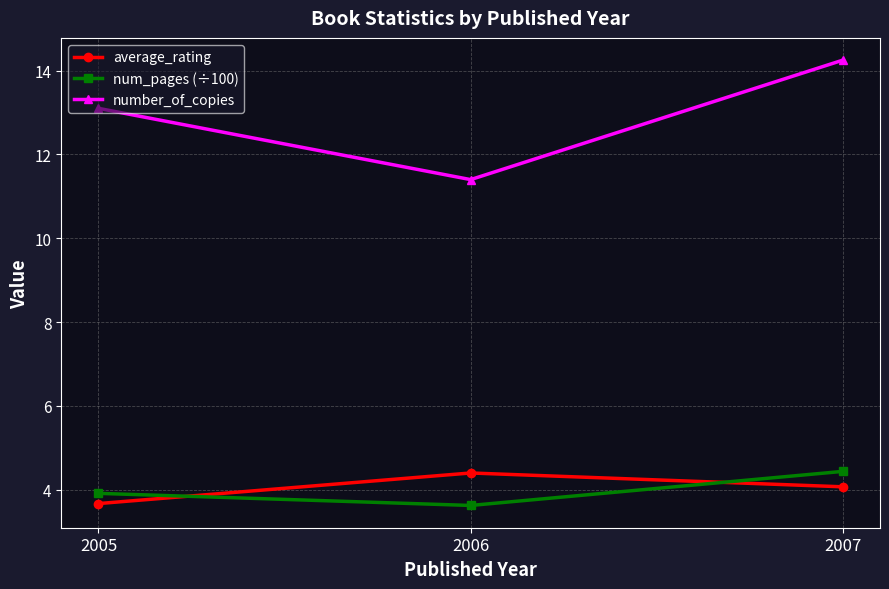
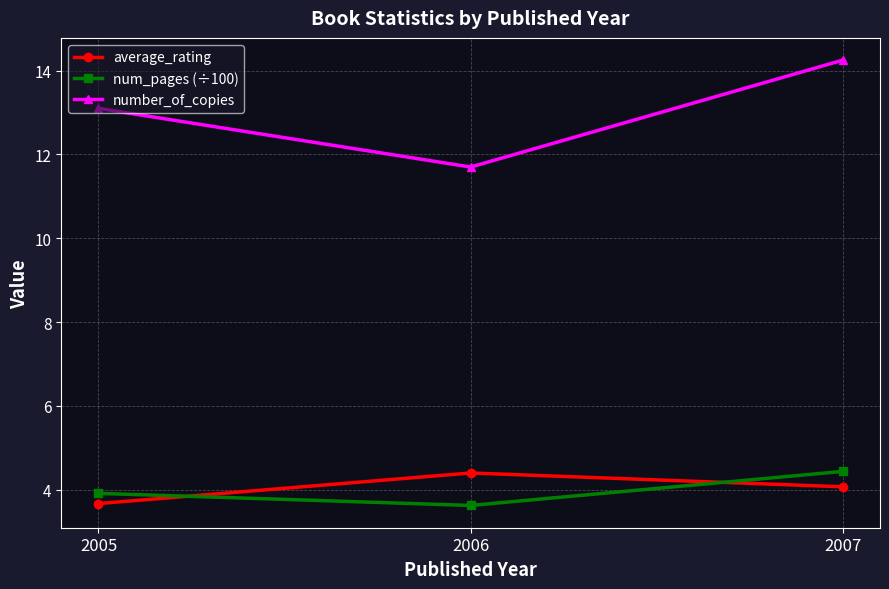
number_of_copies, 2006: 11.4 -> 11.7
